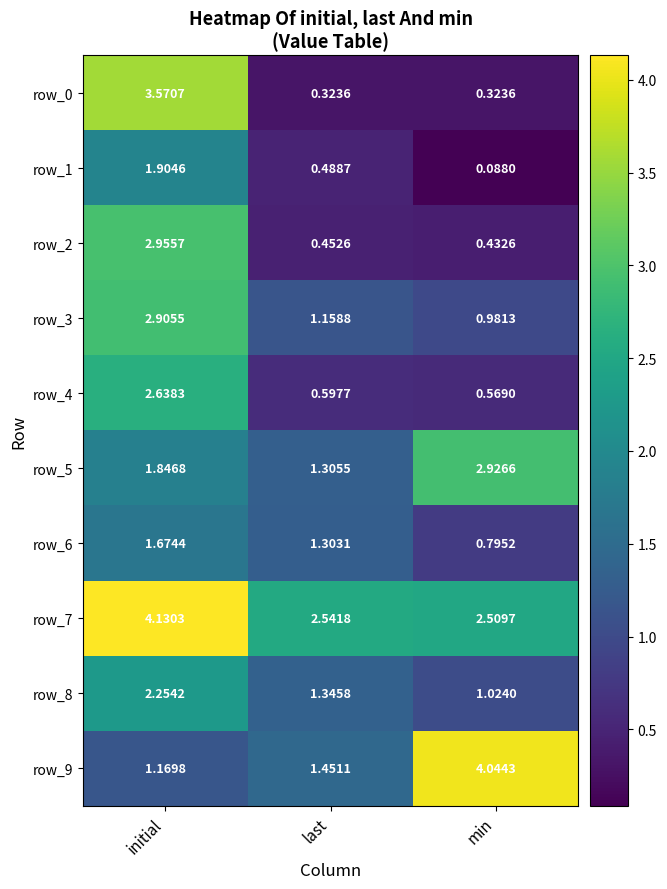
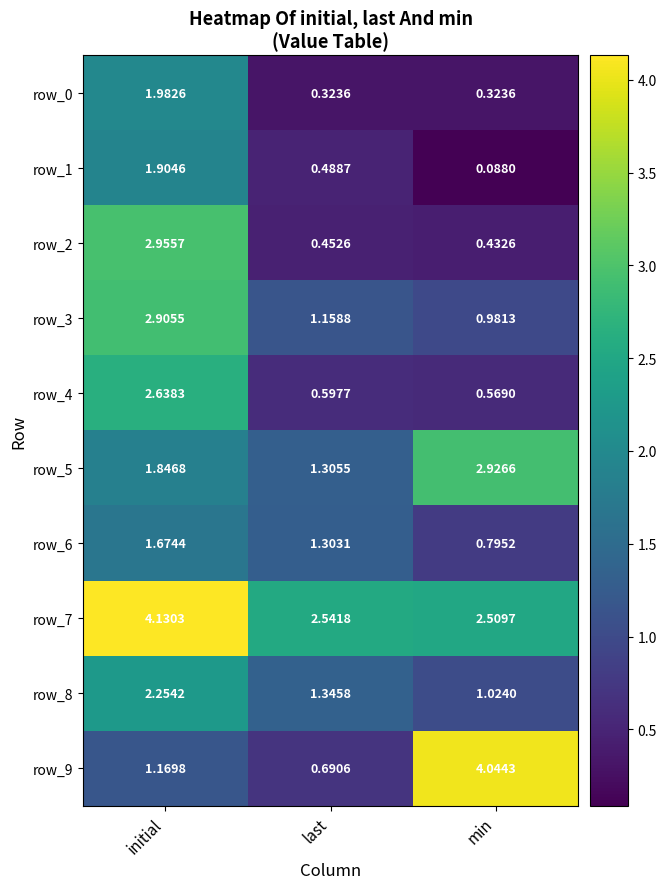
row_0, initial: 3.5707 -> 1.9826
row_9, last: 1.4511 -> 0.6906
